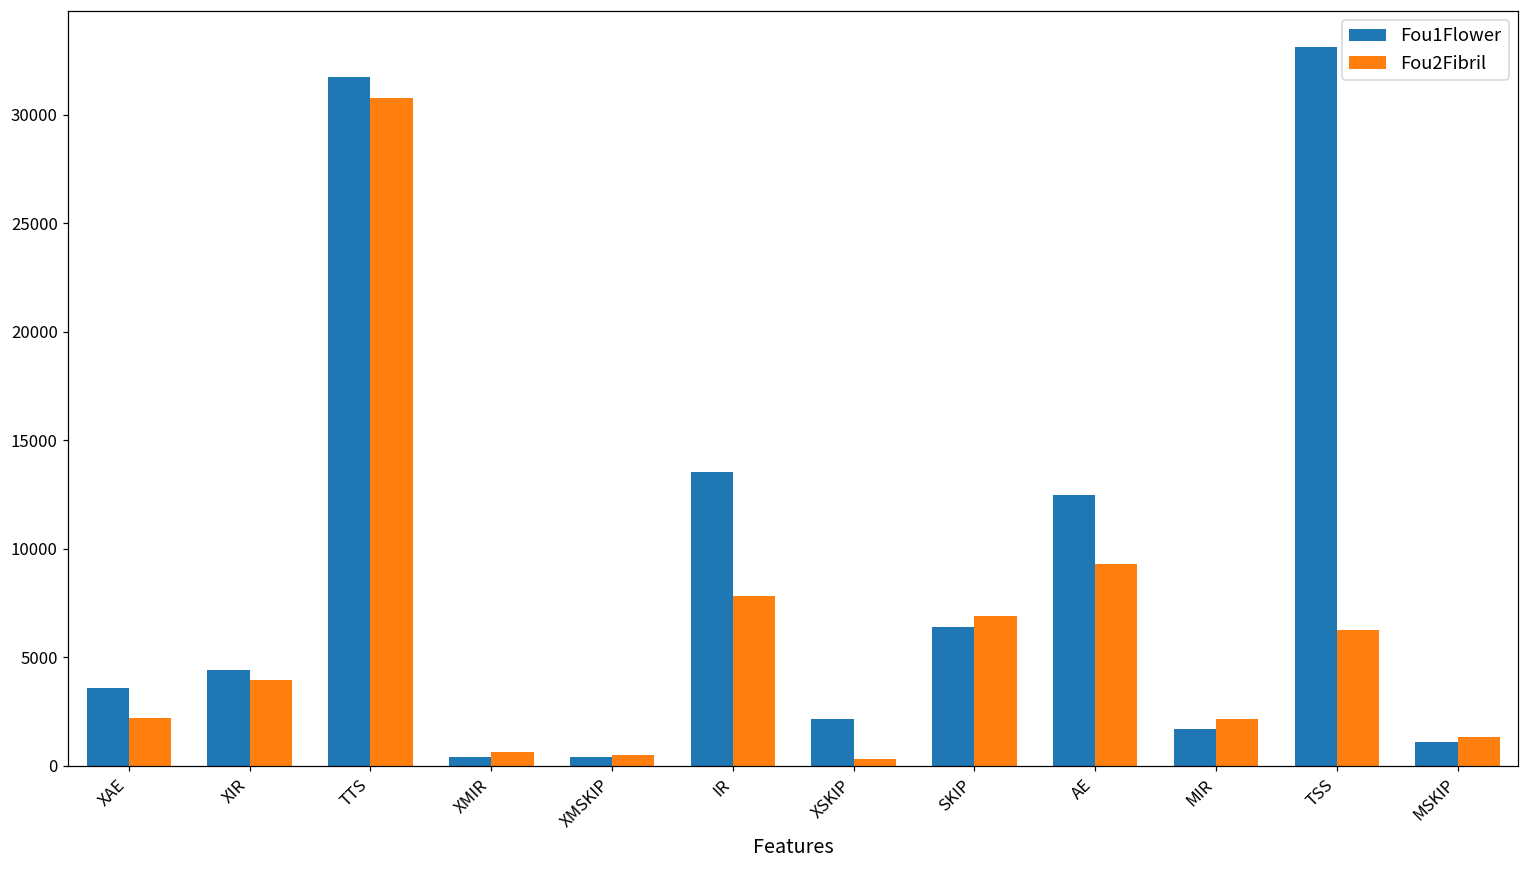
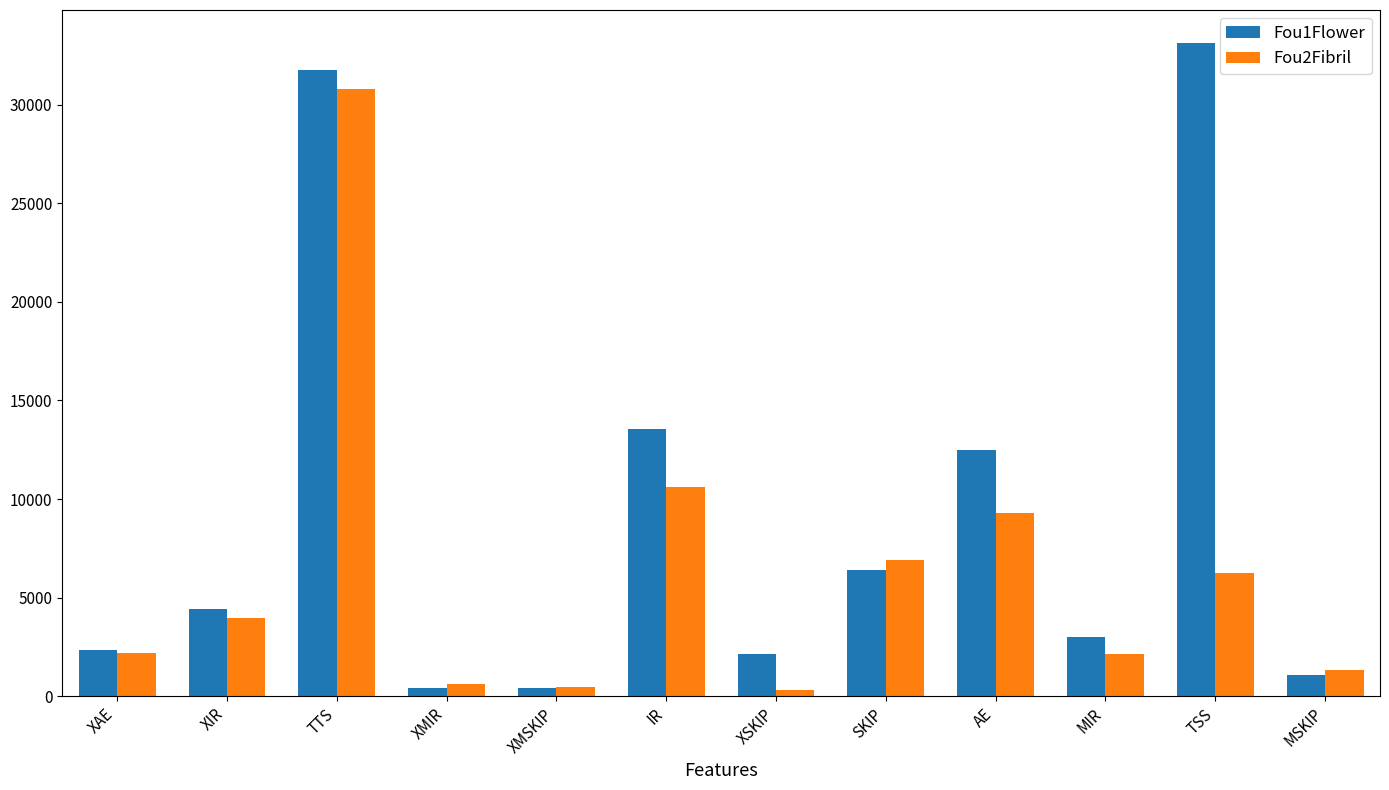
Fou1Flower, XAE: 3600 -> 2400
Fou2Fibril, IR: 7900 -> 10600
Fou1Flower, MIR: 1700 -> 3000
